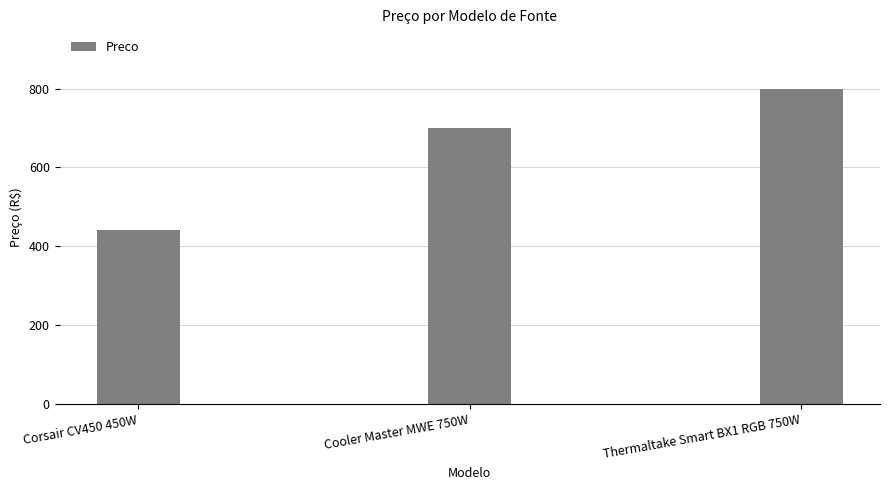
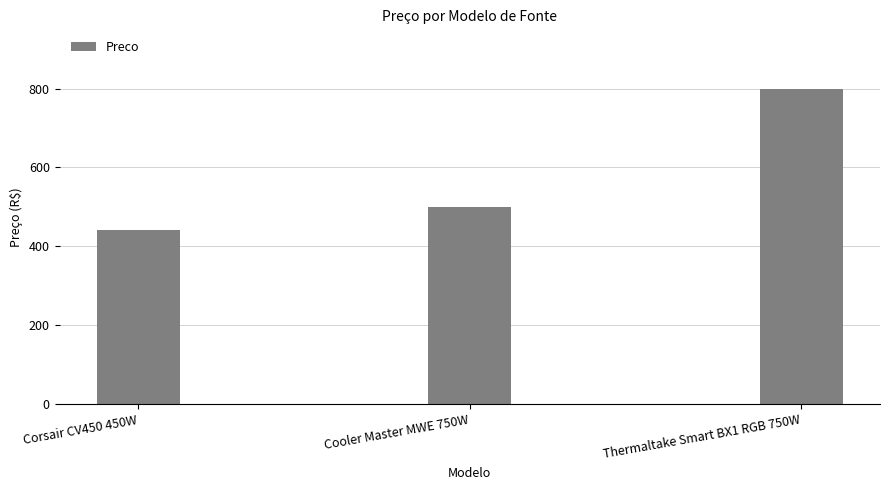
Cooler Master MWE 750W: 700 -> 500
